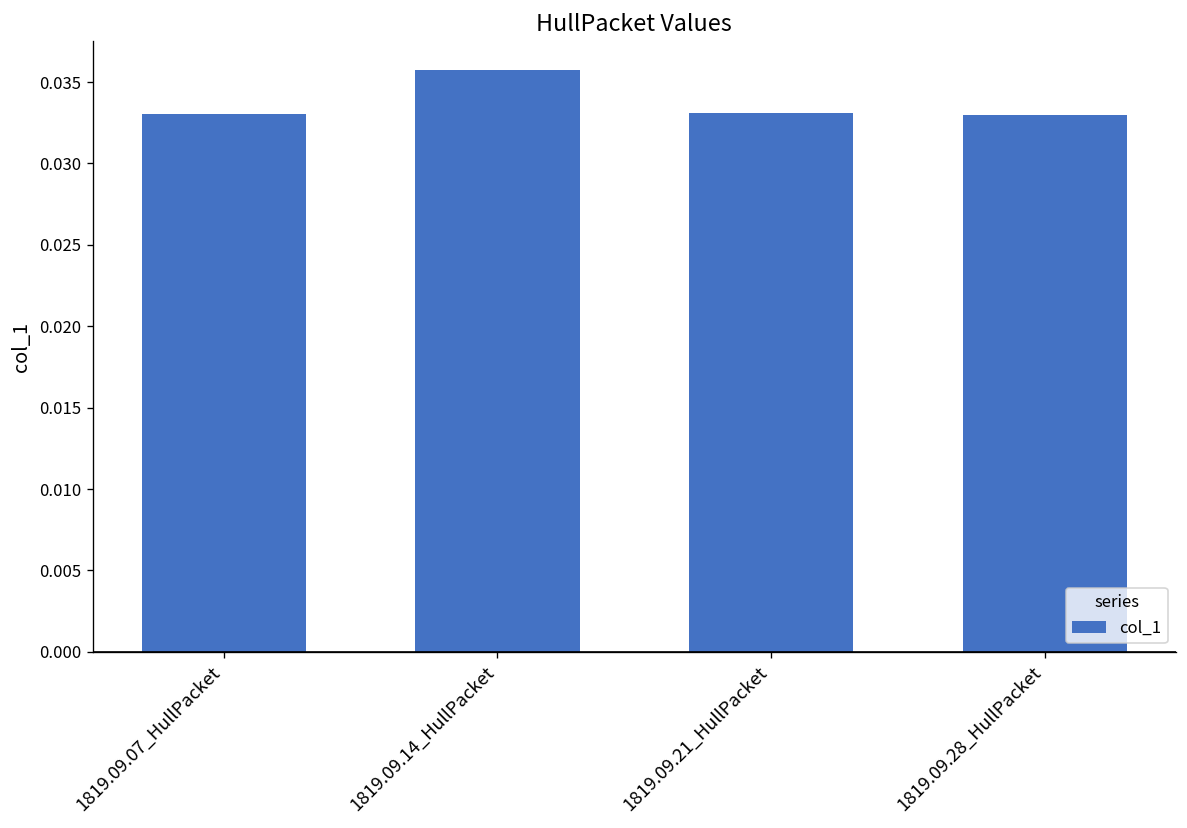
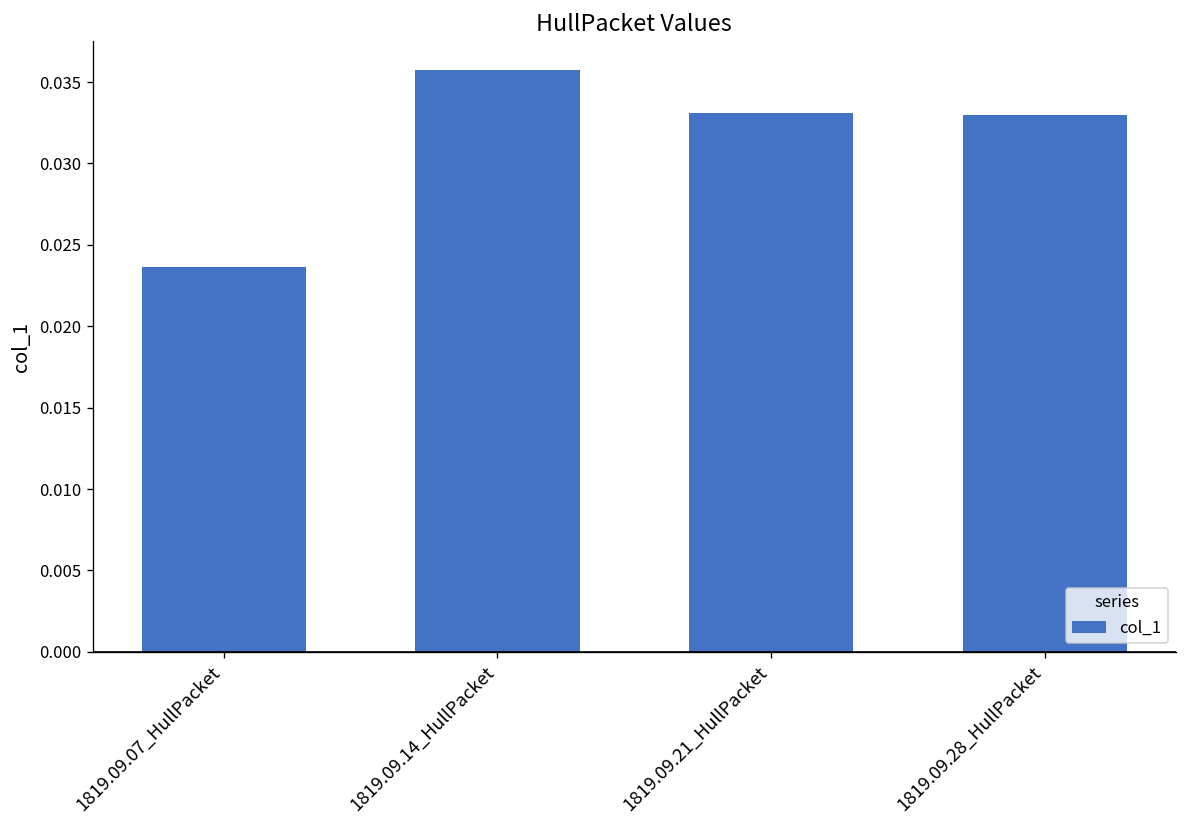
1819.09.07_HullPacket: 0.0330 -> 0.0237
